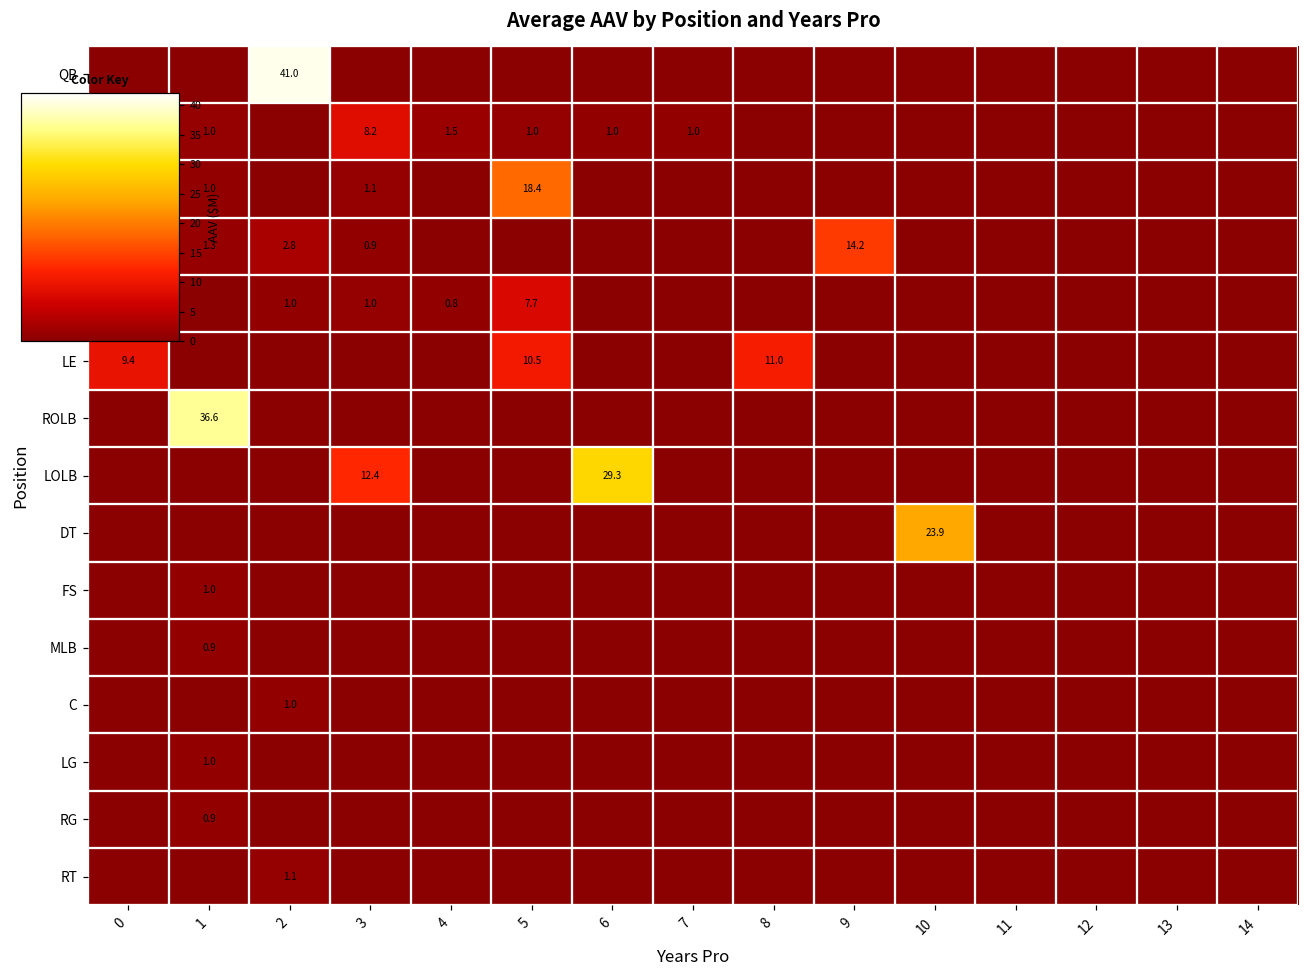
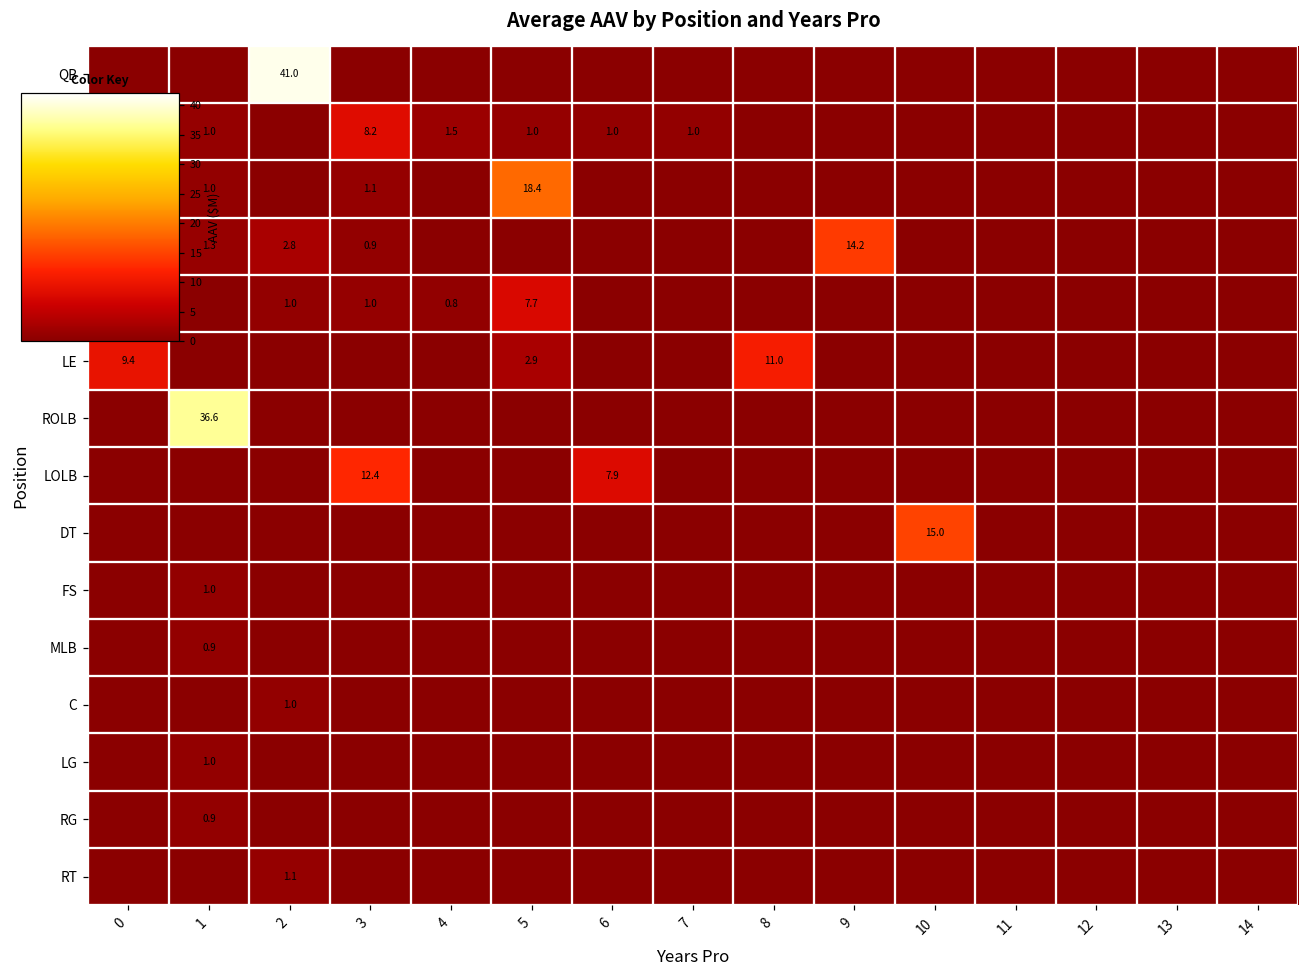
LE, 5: 10.5 -> 2.9
LOLB, 6: 29.3 -> 7.9
DT, 10: 23.9 -> 15.0
